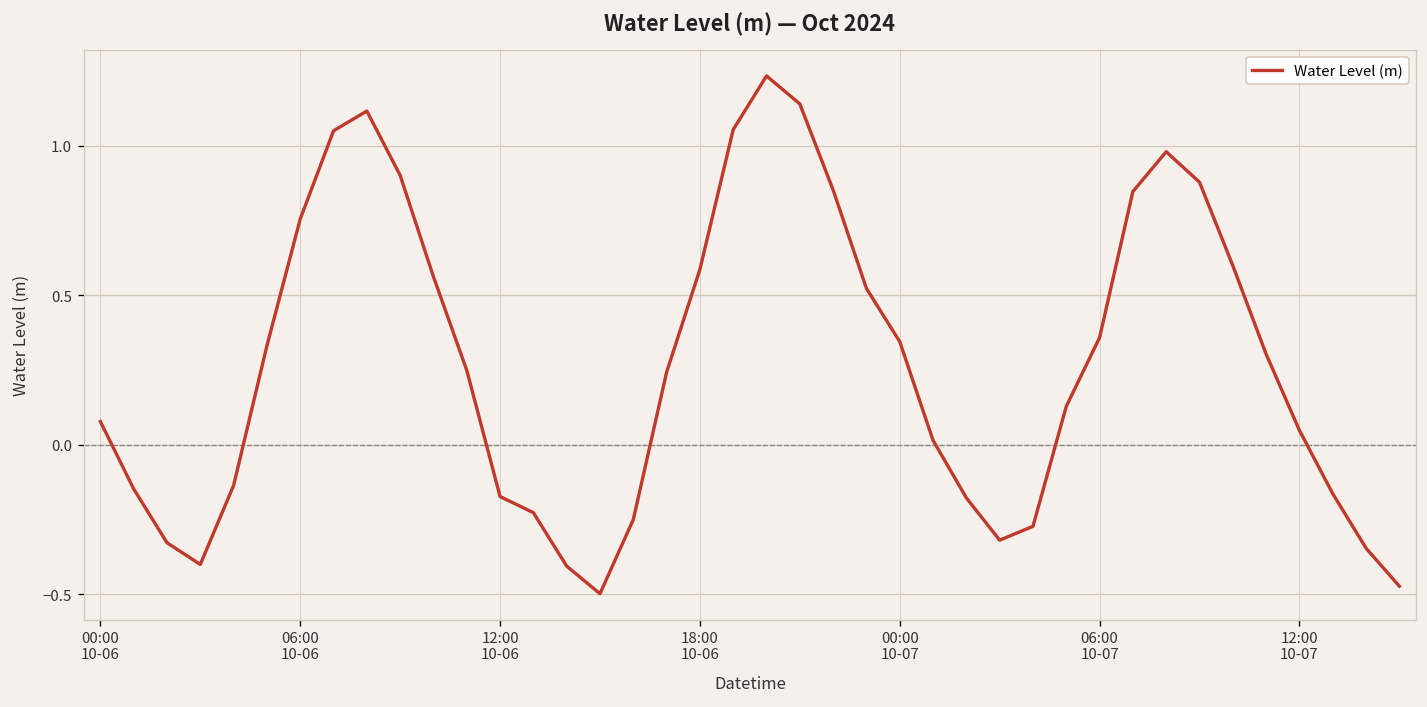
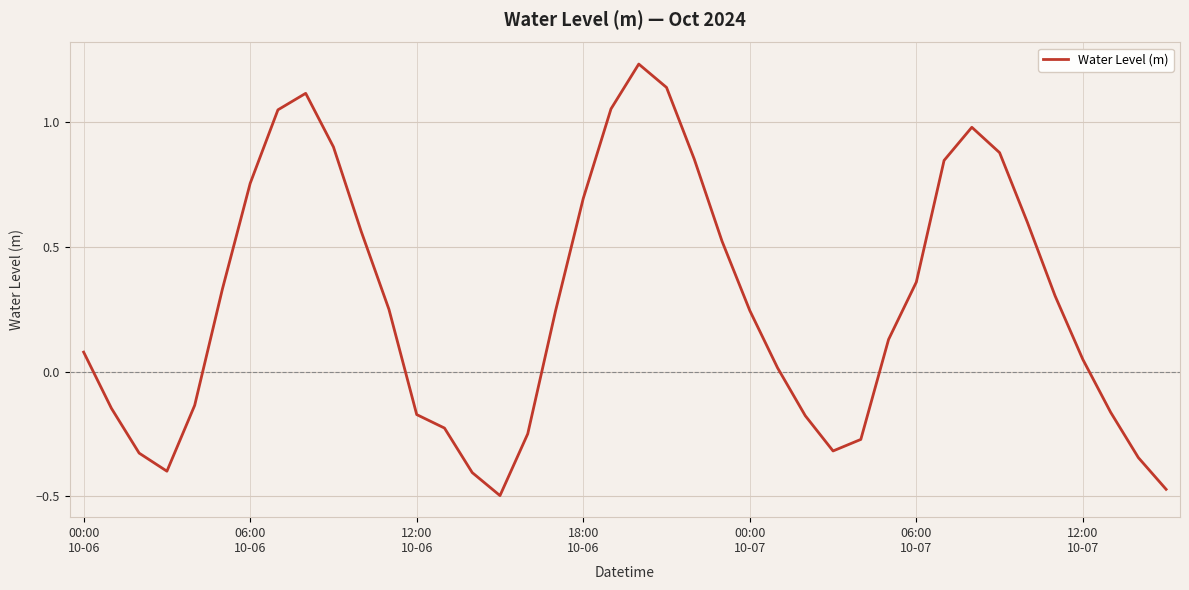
18:00 10-06: 0.59 -> 0.69
00:00 10-07: 0.35 -> 0.24
